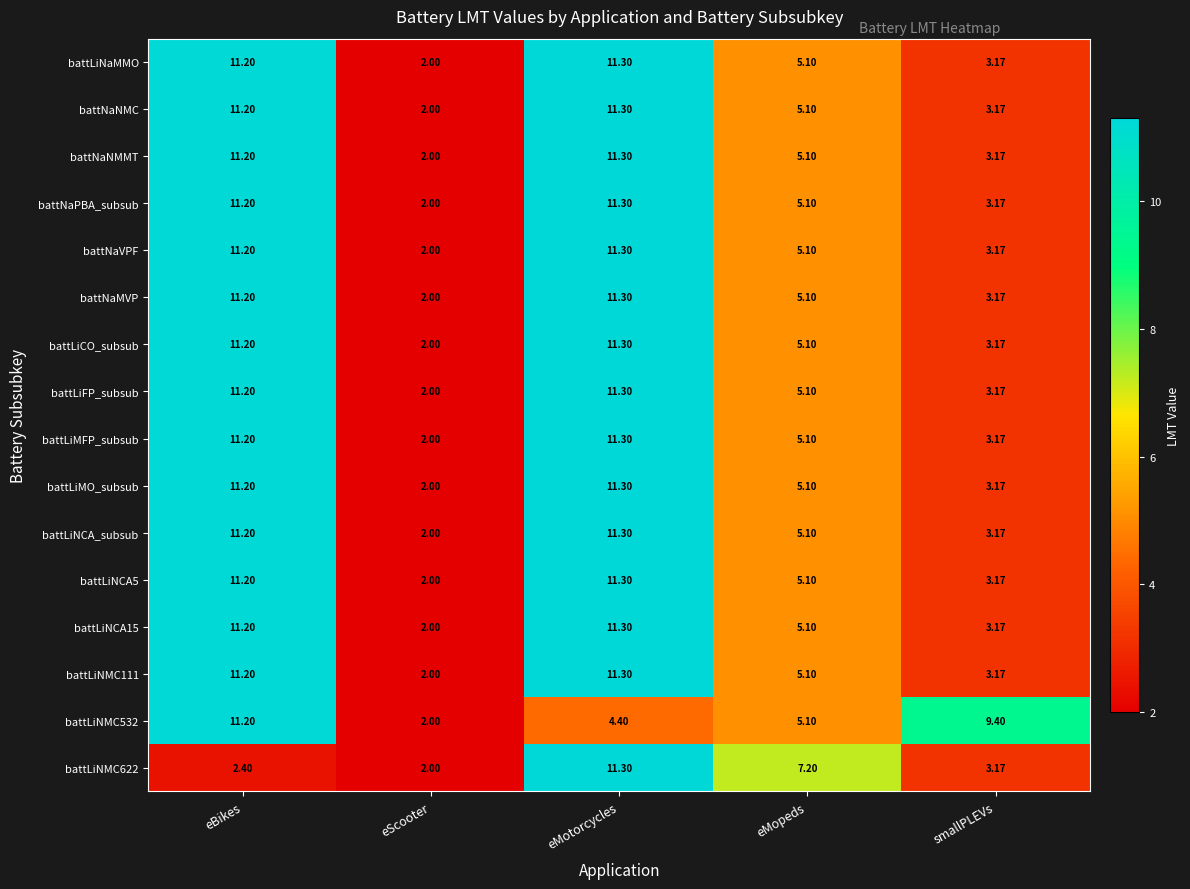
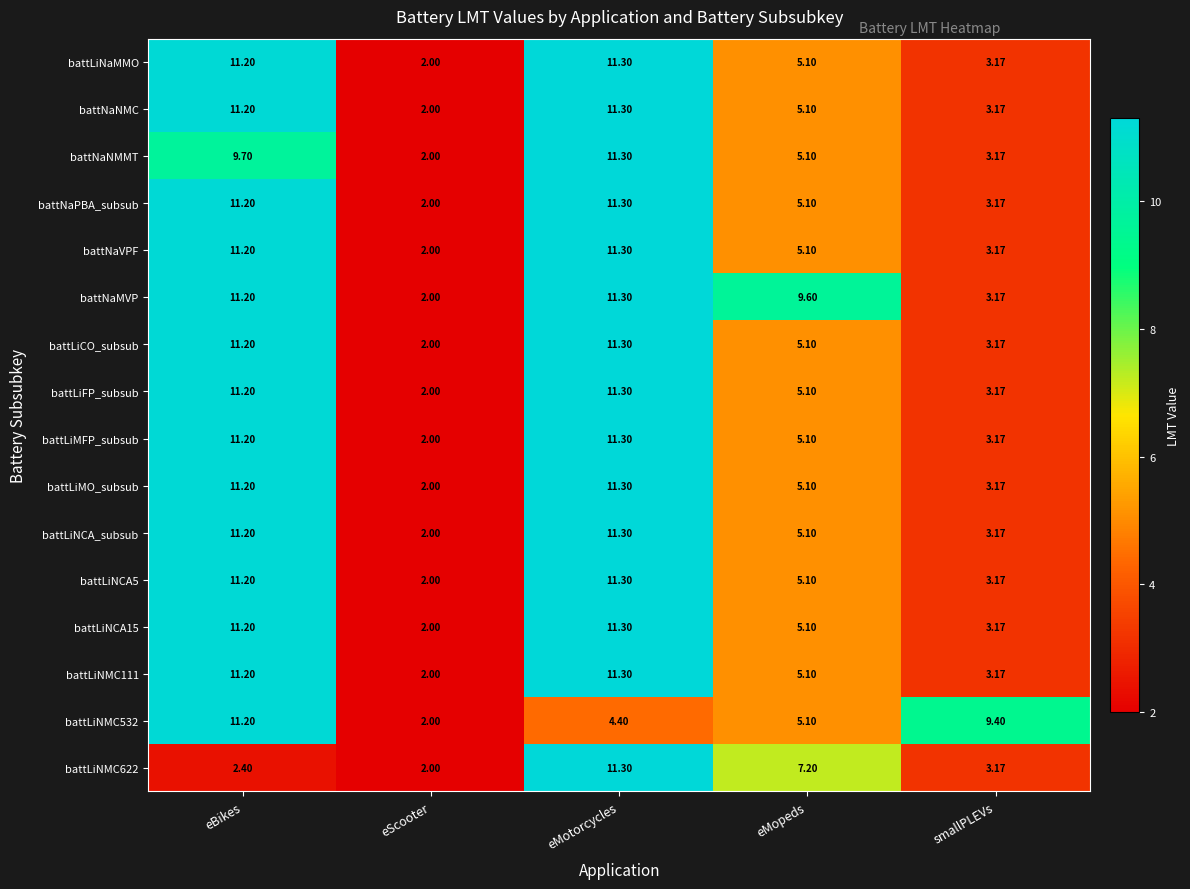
battNaNMMT, eBikes: 11.20 -> 9.70
battNaMVP, eMopeds: 5.10 -> 9.60
